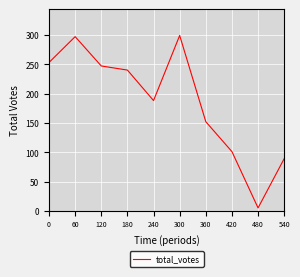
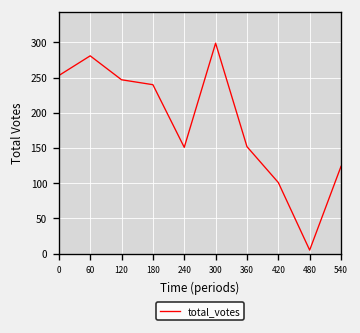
60: 300 -> 280
240: 190 -> 150
540: 90 -> 120
